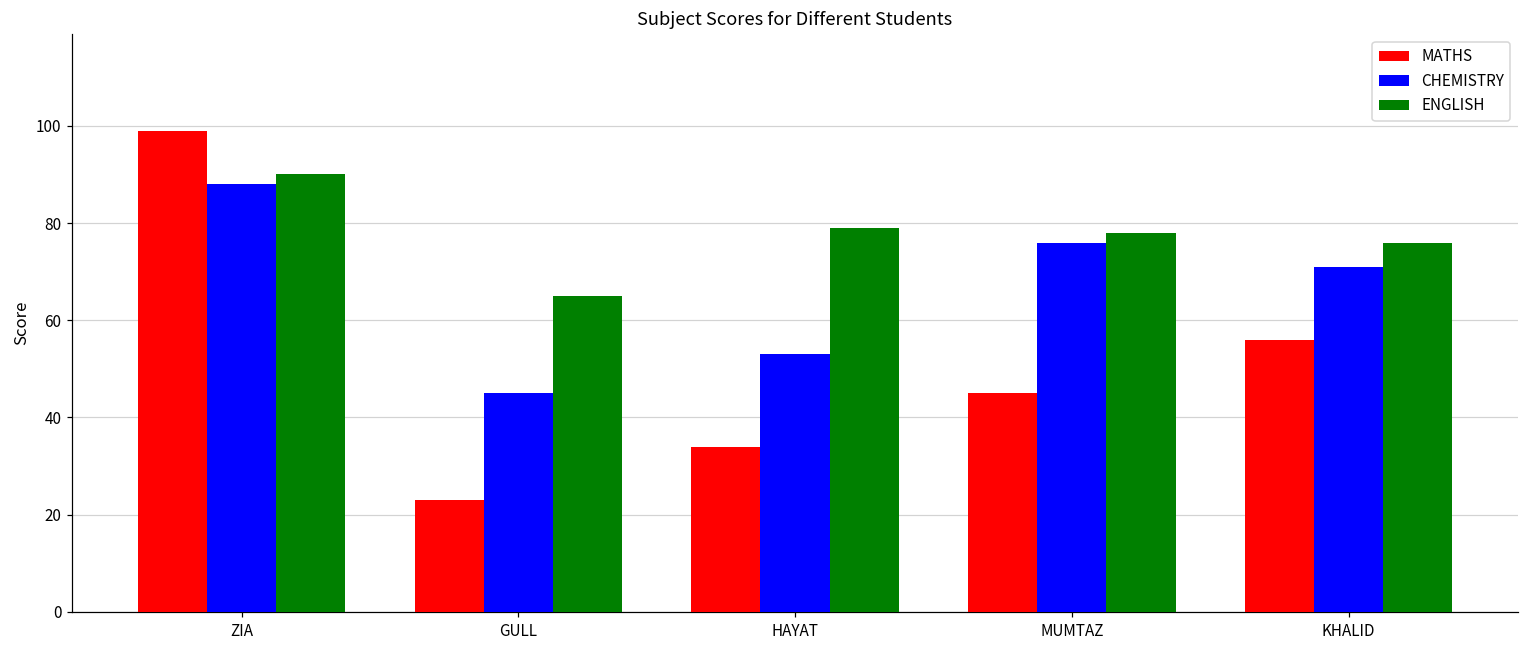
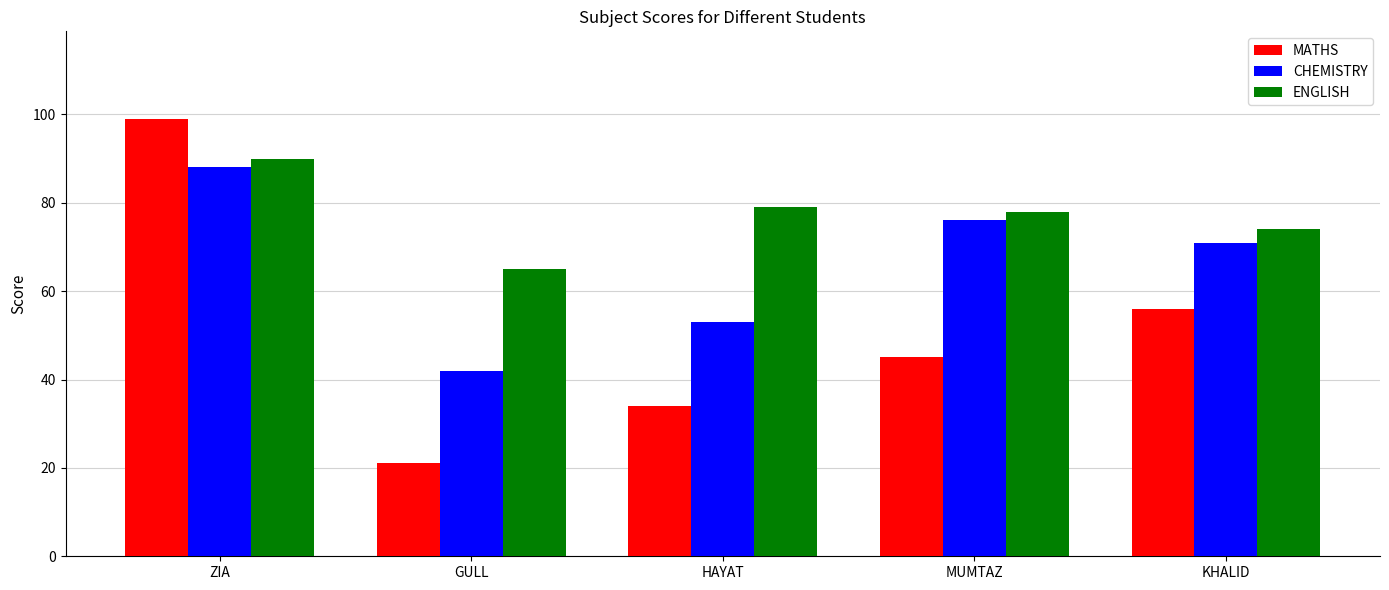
MATHS, GULL: 23 -> 21
CHEMISTRY, GULL: 45 -> 42
ENGLISH, KHALID: 76 -> 74
